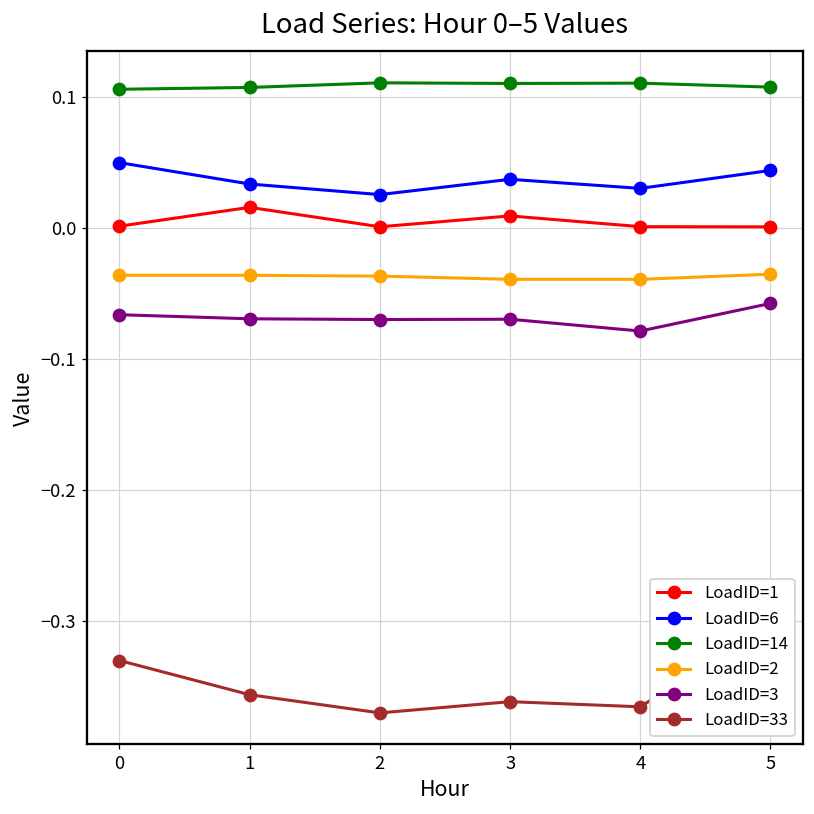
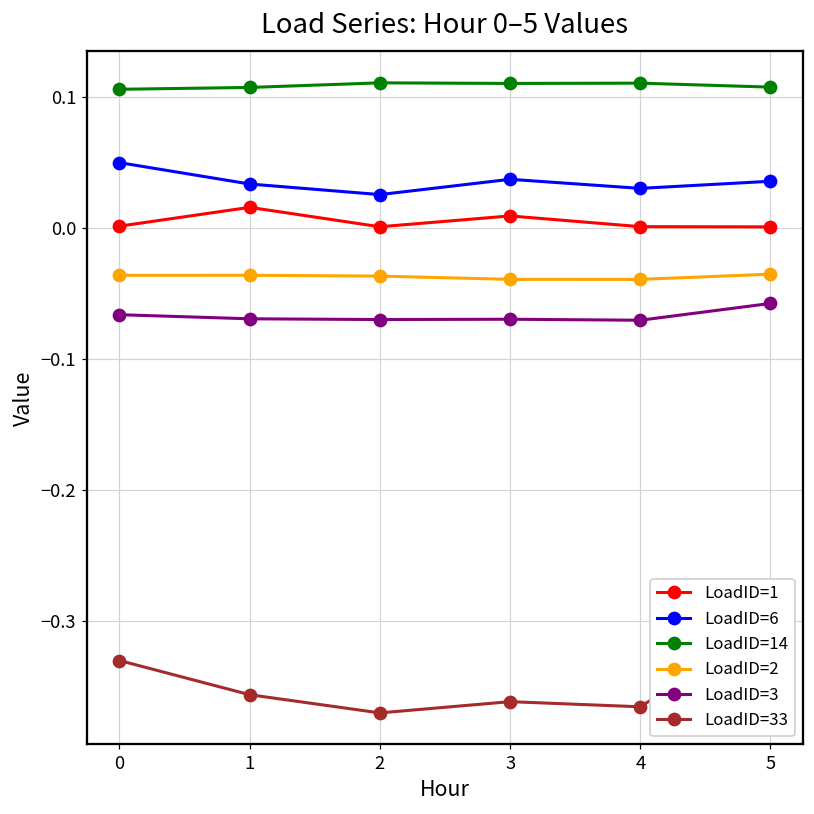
LoadID=3, 4: -0.079 -> -0.071
LoadID=6, 5: 0.044 -> 0.036
